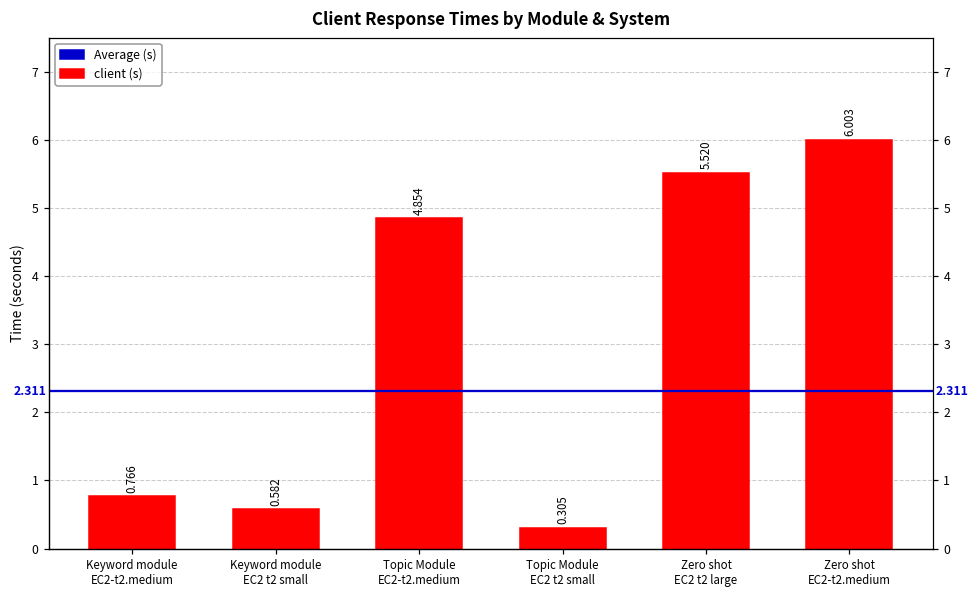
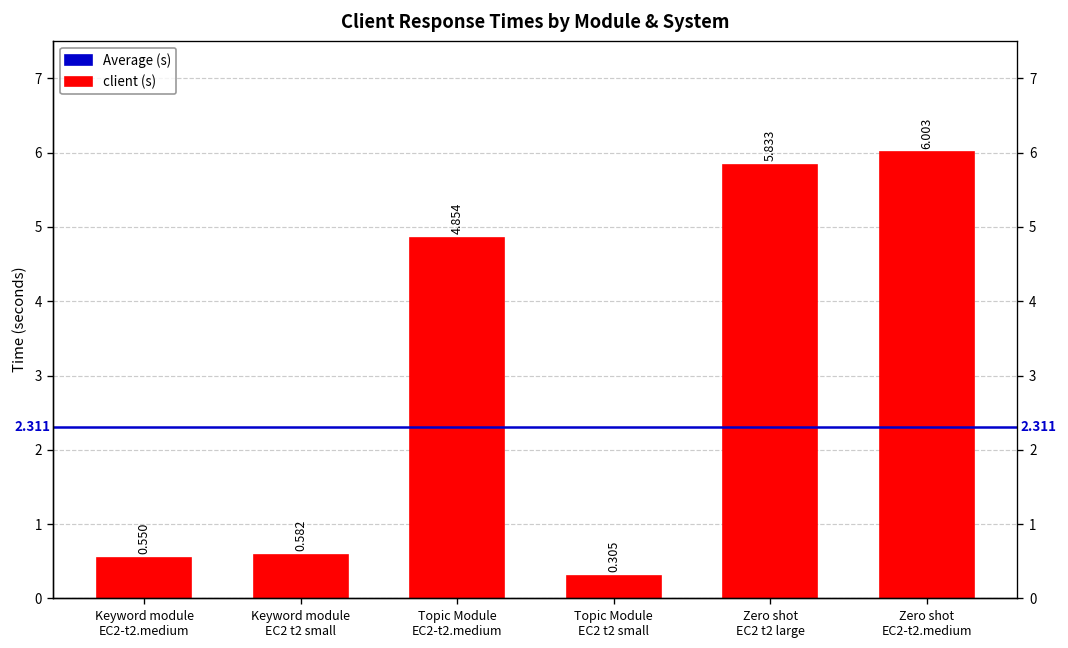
Keyword module EC2-t2.medium: 0.766 -> 0.550
Zero shot EC2 t2 large: 5.520 -> 5.833
